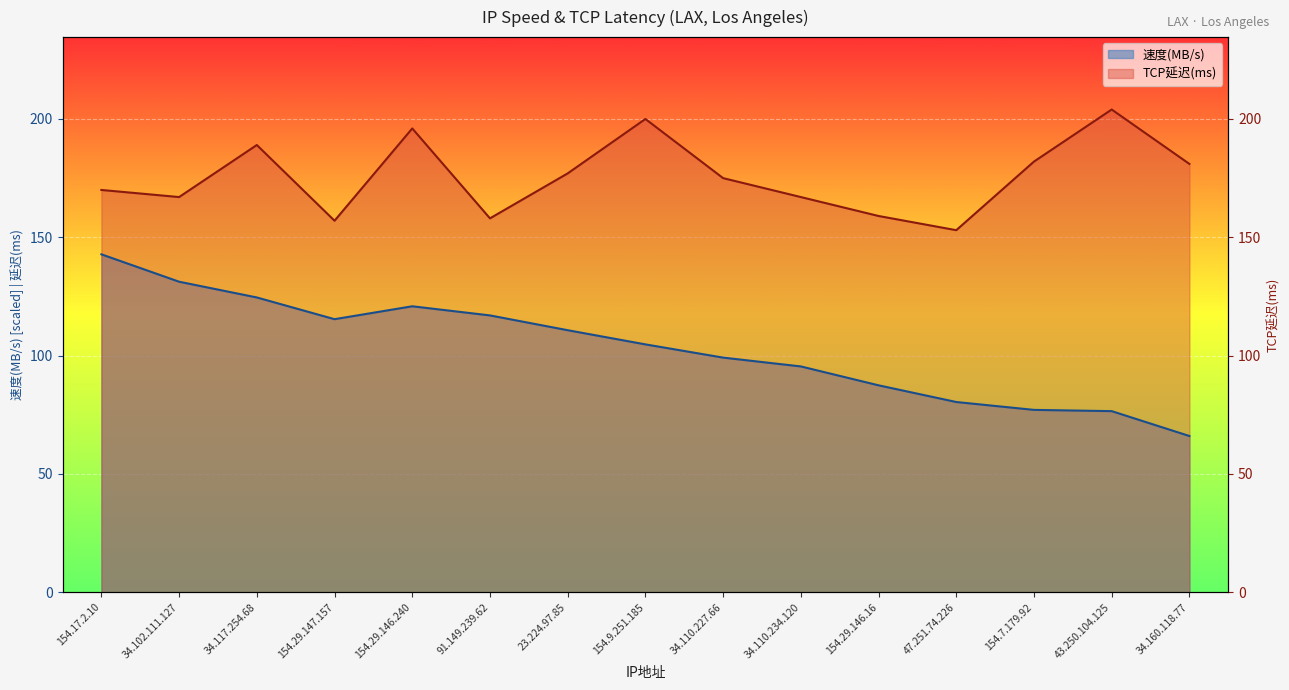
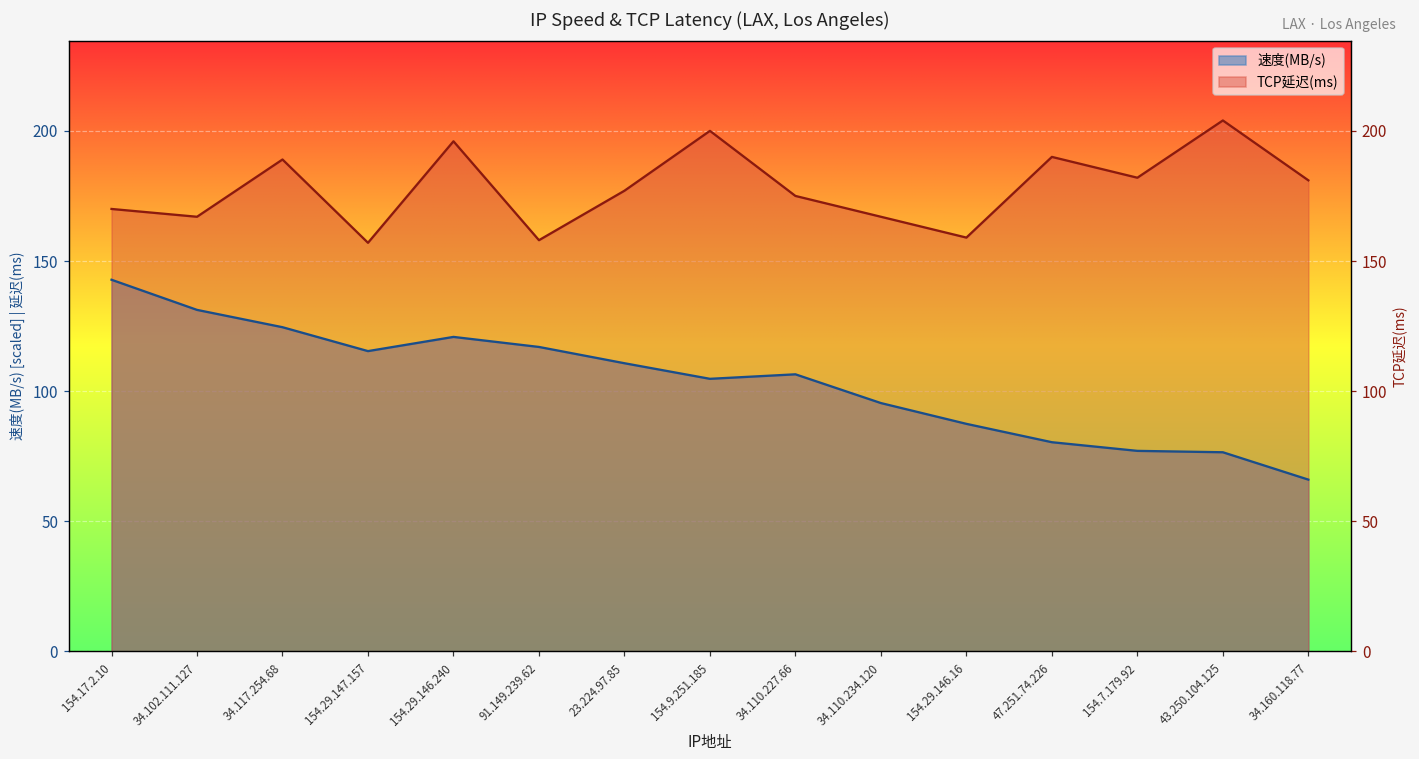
速度(MB/s), 34.110.227.66: 99 -> 106
TCP延迟(ms), 47.251.74.226: 153 -> 190
